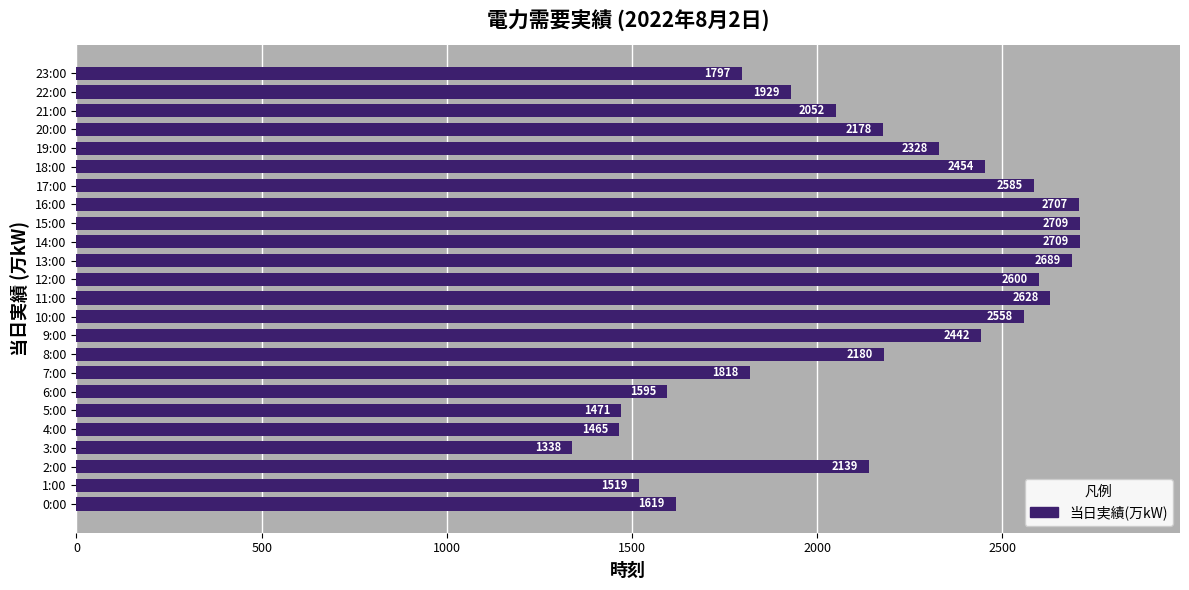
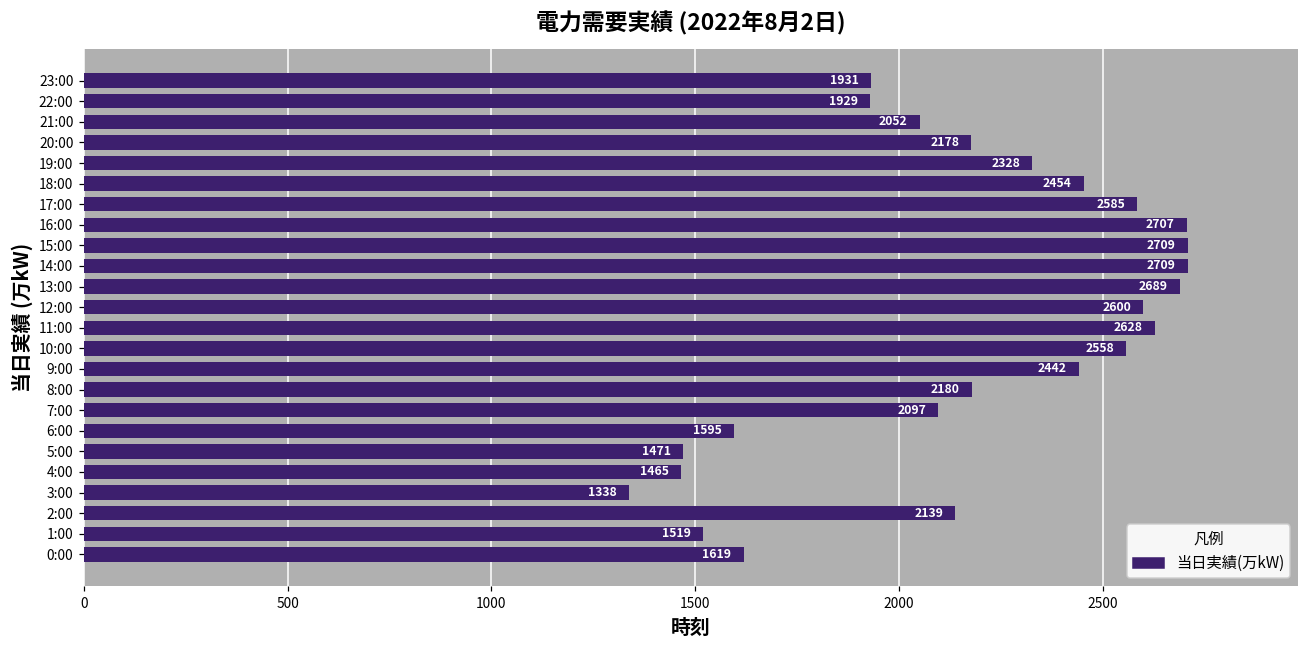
23:00: 1797 -> 1931
7:00: 1818 -> 2097
